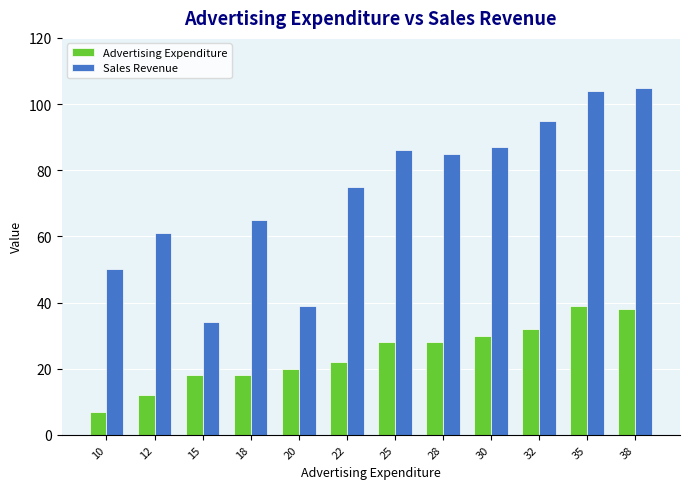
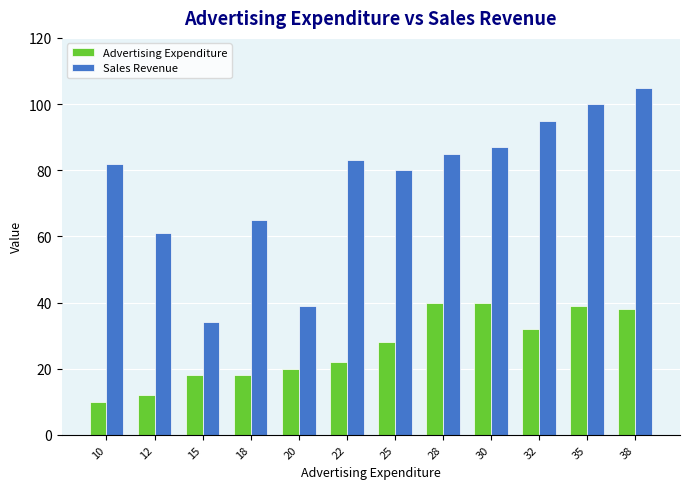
Advertising Expenditure, 10: 7 -> 10
Sales Revenue, 10: 50 -> 82
Sales Revenue, 22: 75 -> 83
Sales Revenue, 25: 86 -> 80
Advertising Expenditure, 28: 28 -> 40
Advertising Expenditure, 30: 30 -> 40
Sales Revenue, 35: 104 -> 100
